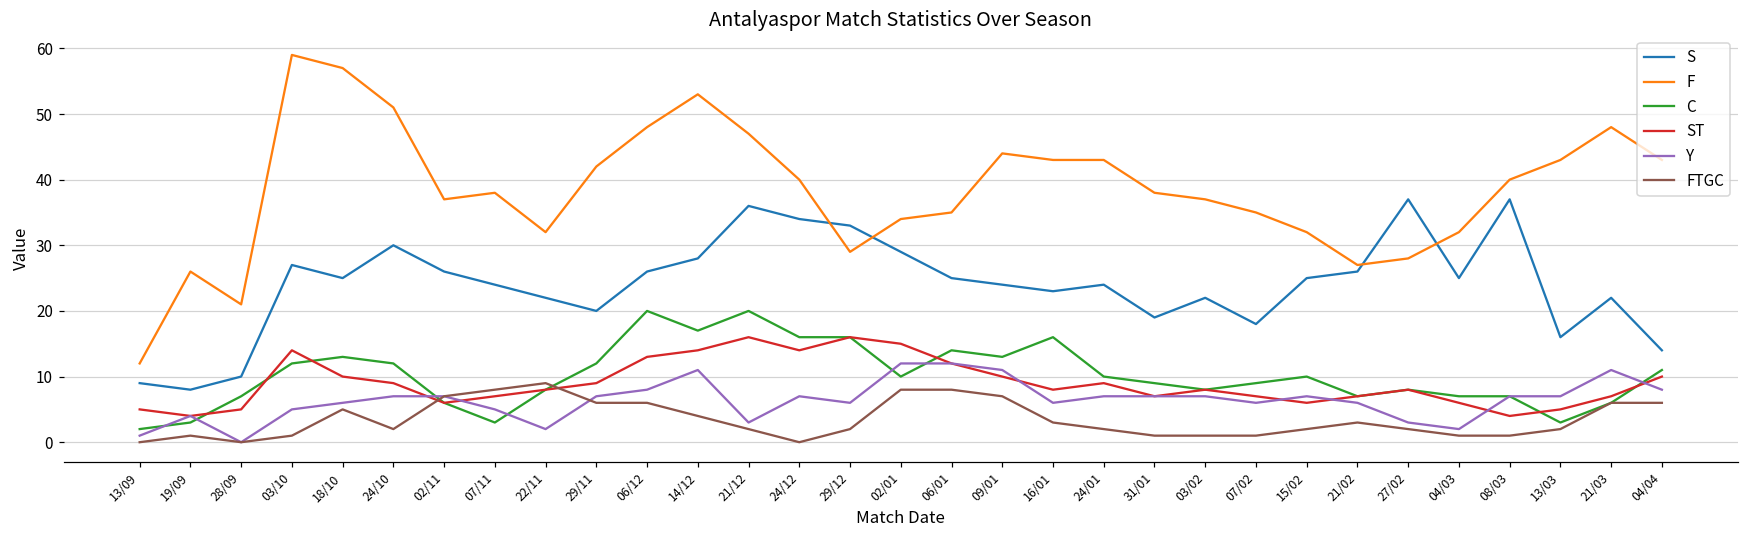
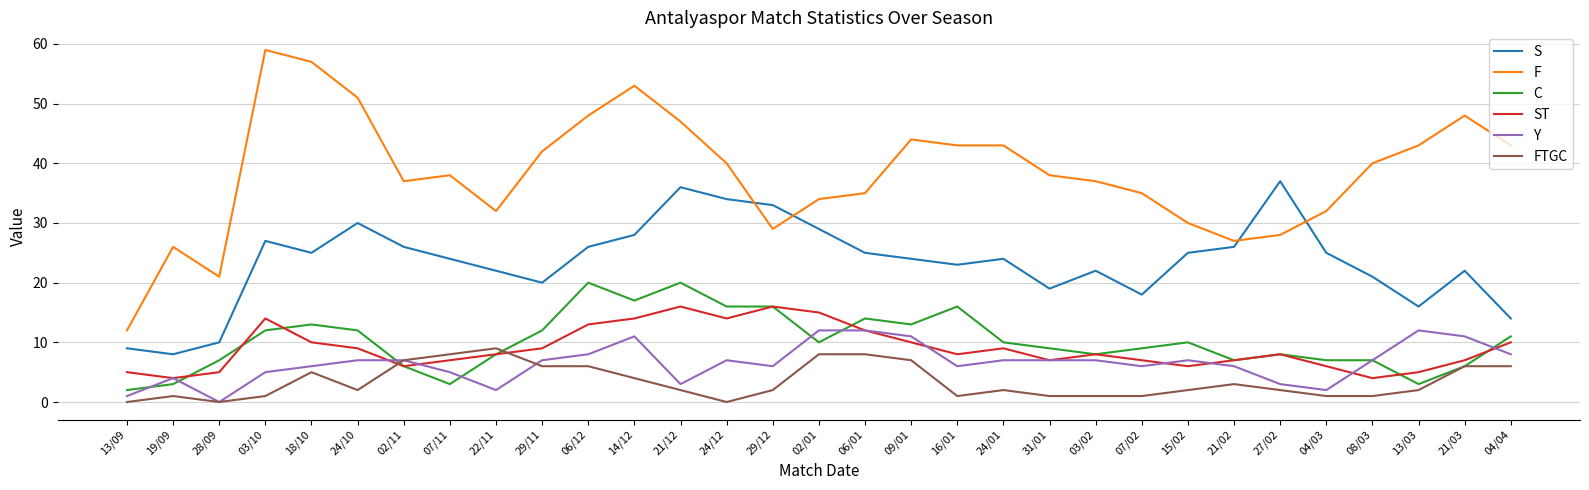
FTGC, 16/01: 3 -> 1
F, 15/02: 32 -> 30
S, 08/03: 37 -> 21
Y, 13/03: 7 -> 12
